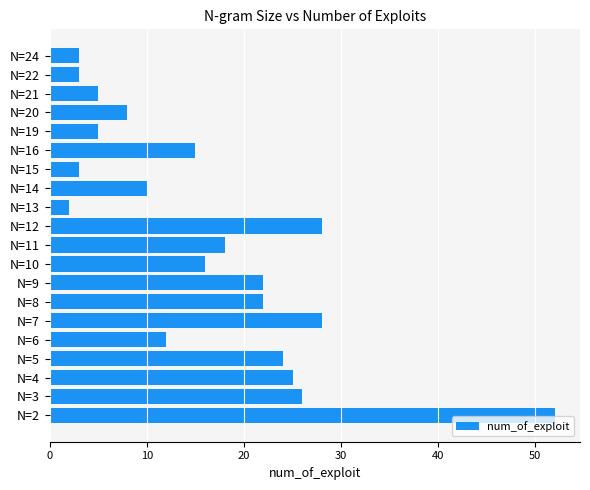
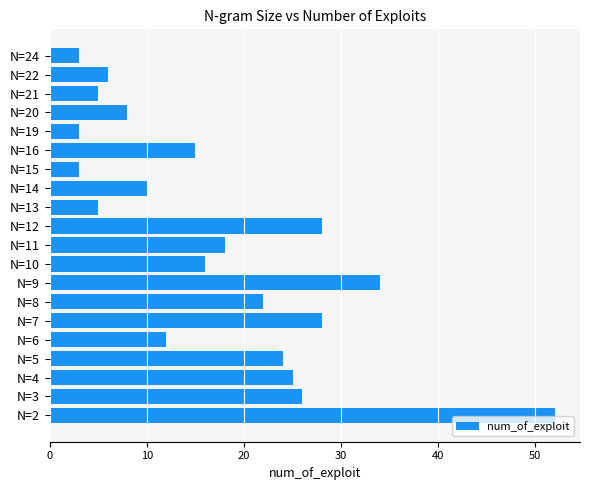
N=22: 3 -> 6
N=19: 5 -> 3
N=13: 2 -> 5
N=9: 22 -> 34
